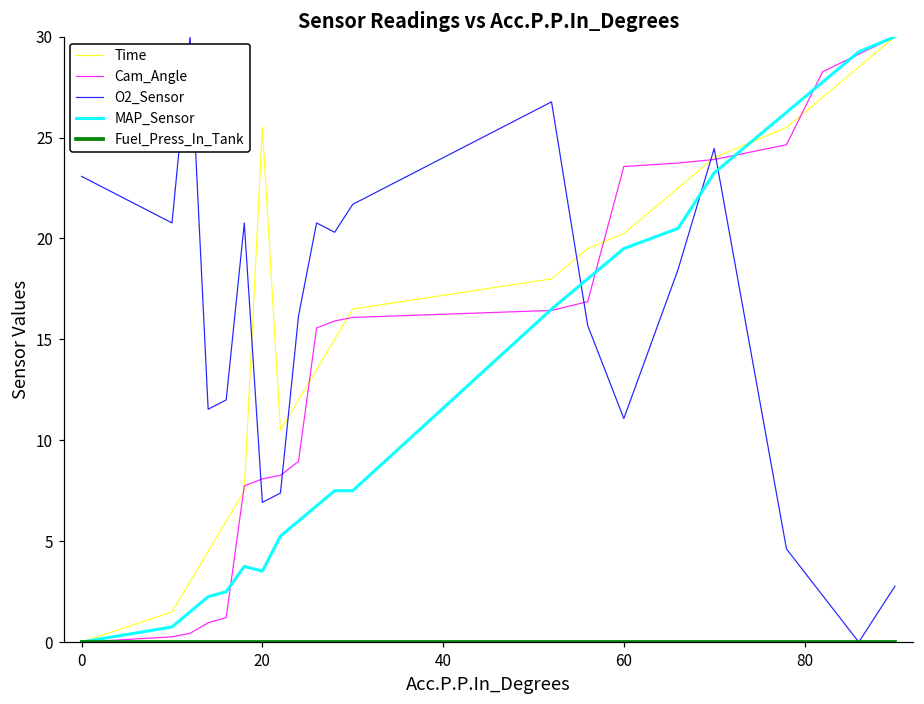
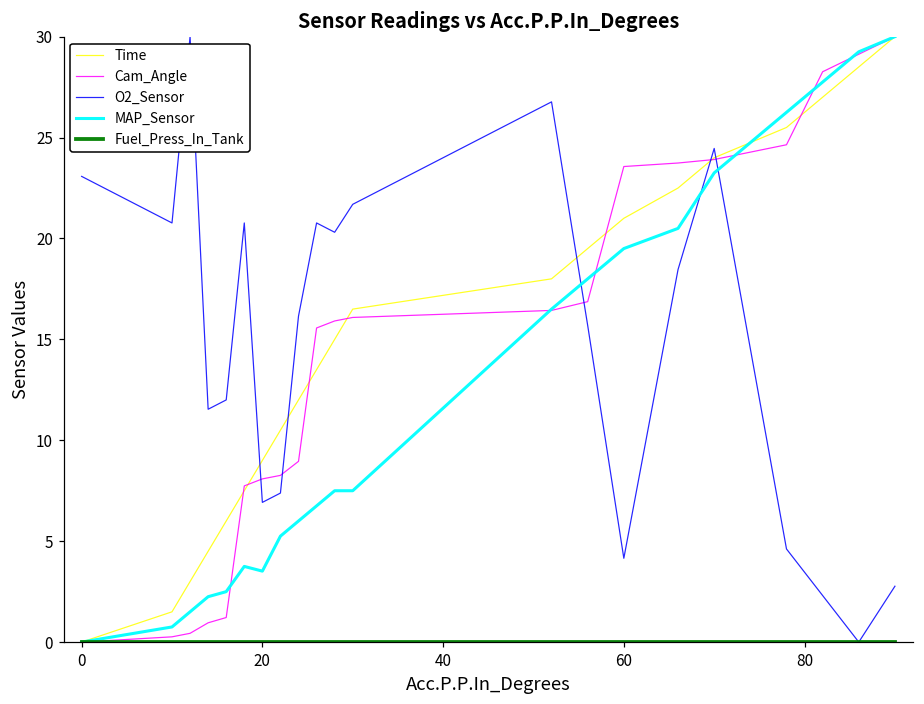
Time, 20: 25.5 -> 9.0
Time, 60: 20.3 -> 21.0
O2_Sensor, 60: 11.1 -> 4.2
